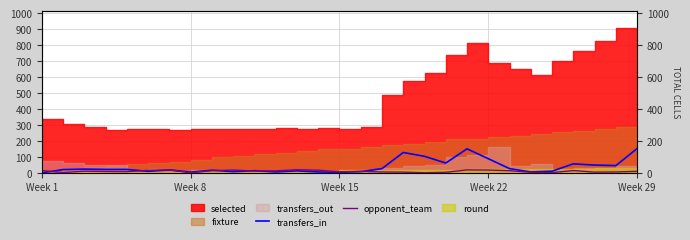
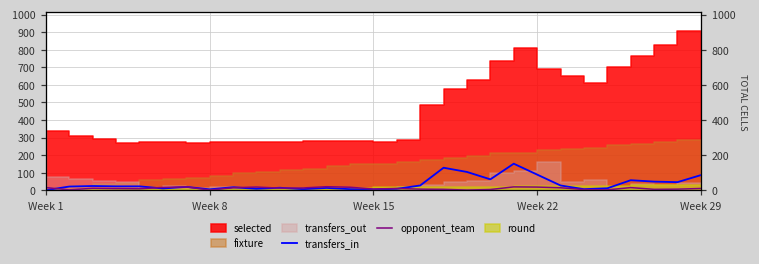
transfers_in, Week 29: 150 -> 90
